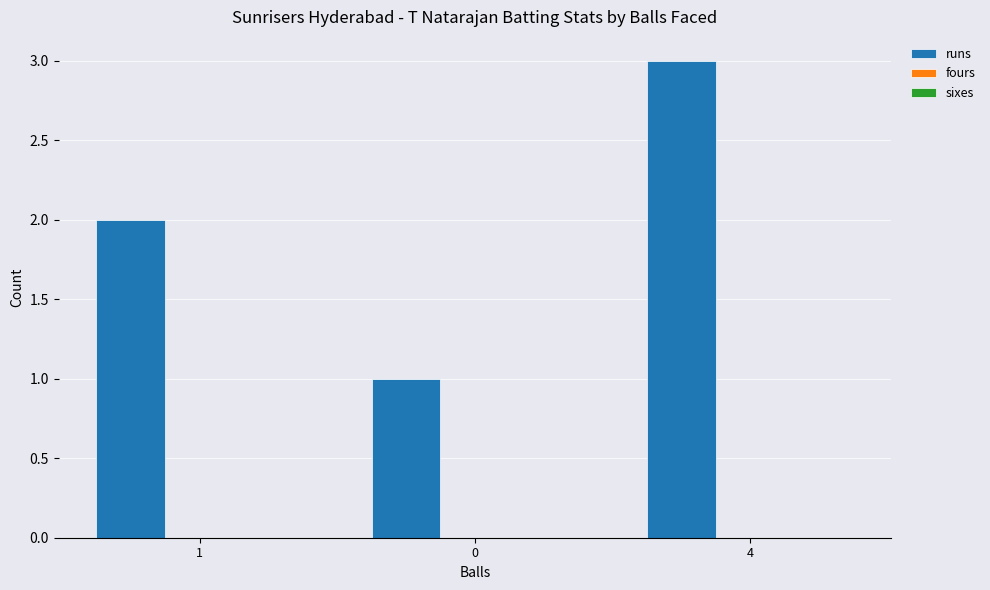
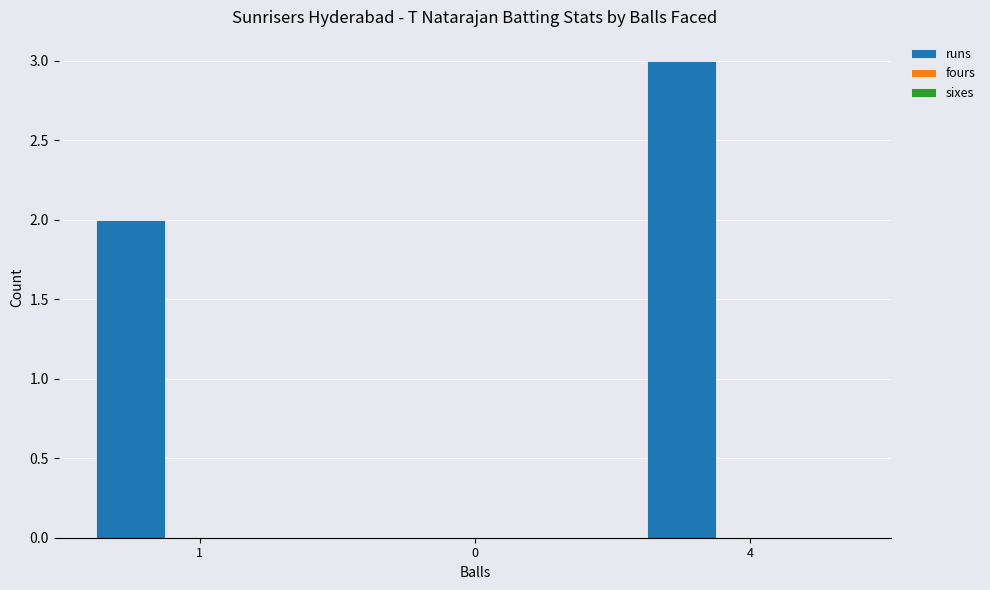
runs, 0: 1 -> 0
